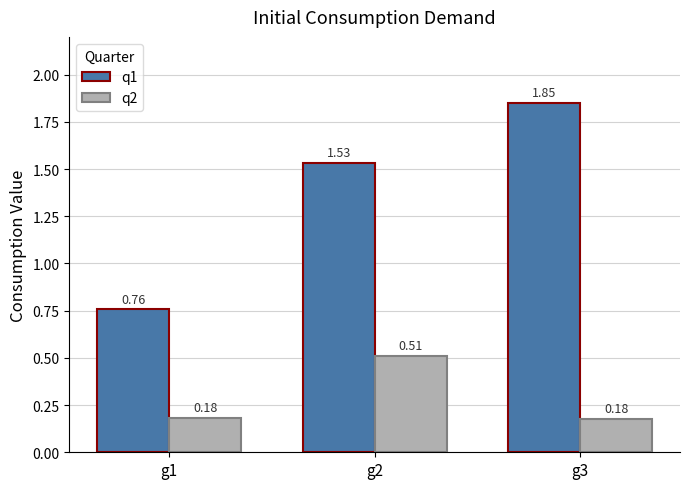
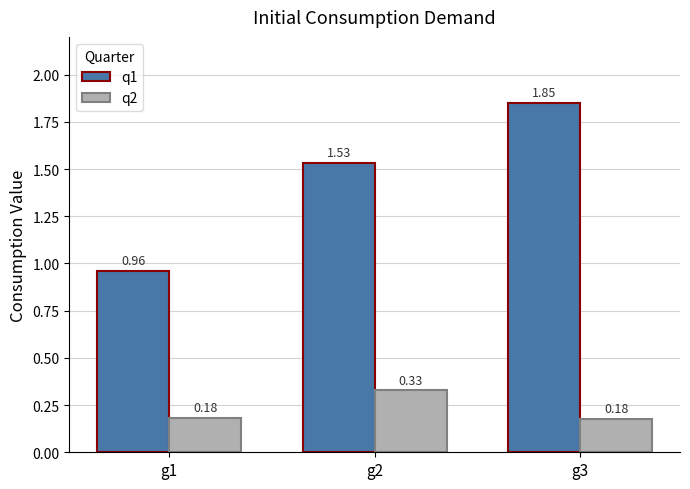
q1, g1: 0.76 -> 0.96
q2, g2: 0.51 -> 0.33
